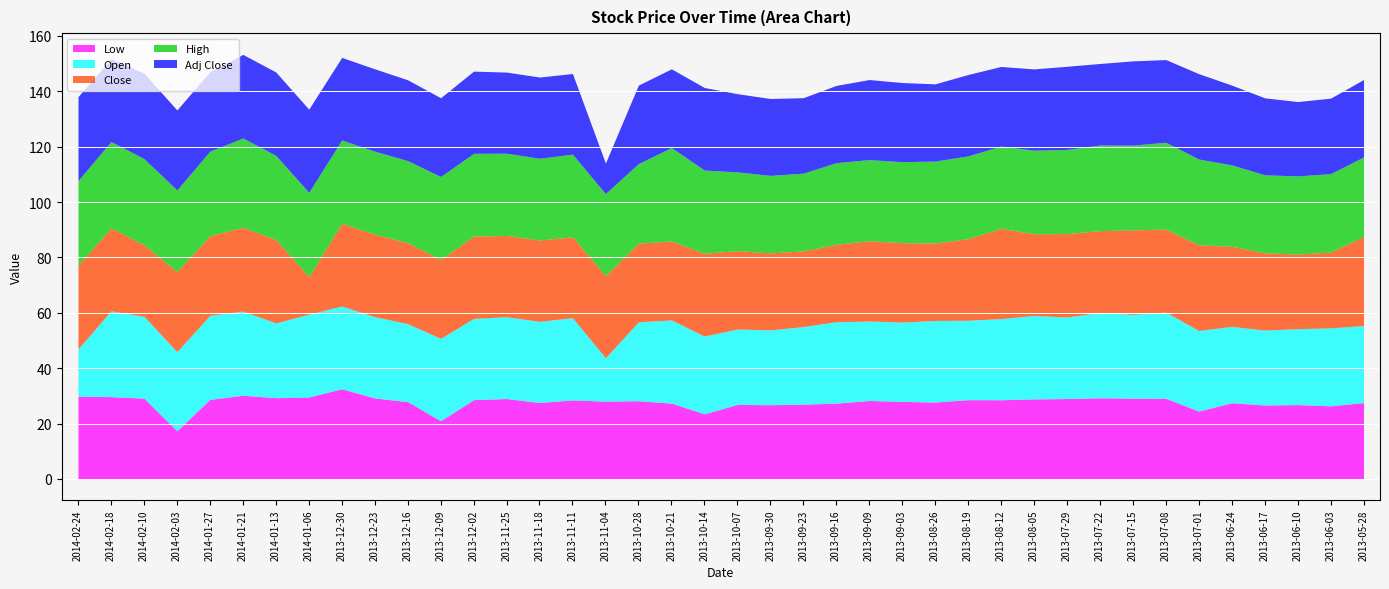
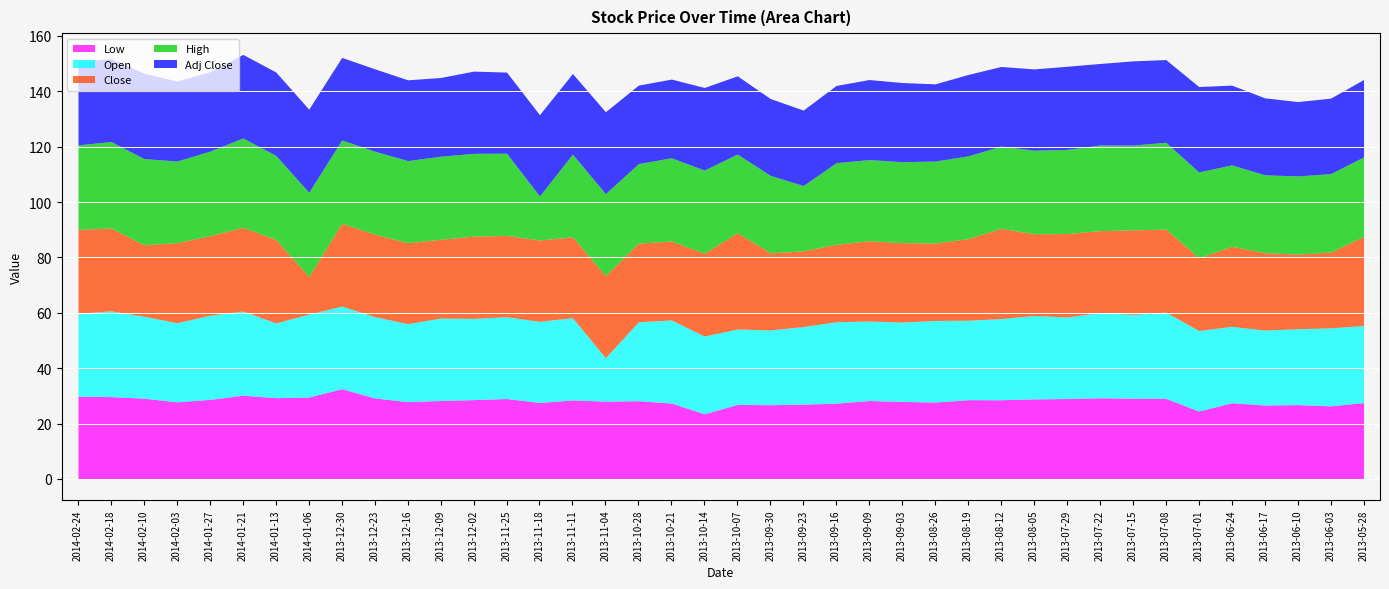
Open, 2014-02-24: 17 -> 30
Low, 2014-02-03: 17 -> 28
Low, 2013-12-09: 21 -> 28
High, 2013-11-18: 30 -> 16
Adj Close, 2013-11-04: 11 -> 30
High, 2013-10-21: 34 -> 30
Close, 2013-10-07: 28 -> 35
High, 2013-09-23: 28 -> 24
Close, 2013-07-01: 31 -> 26
